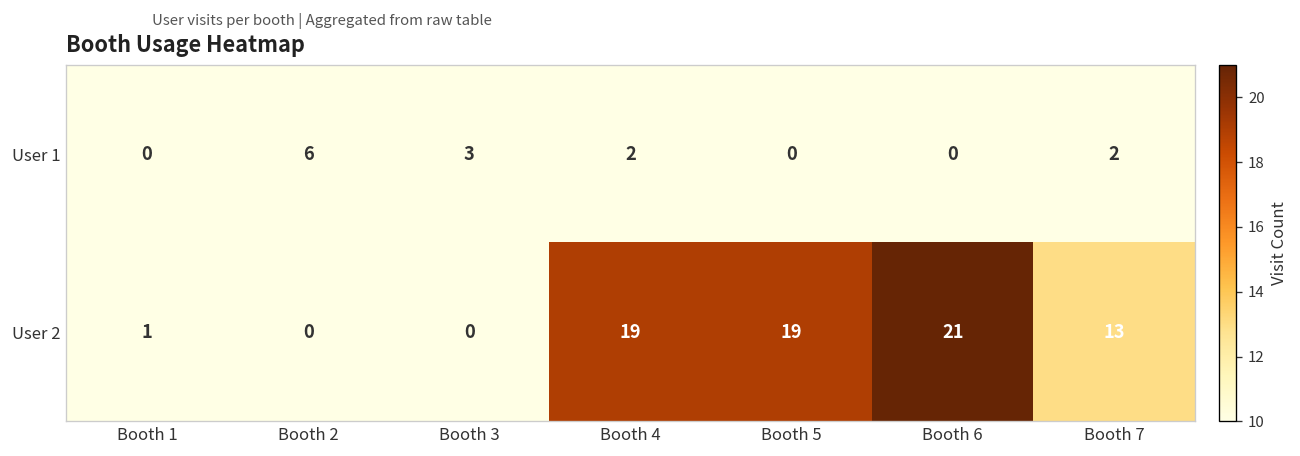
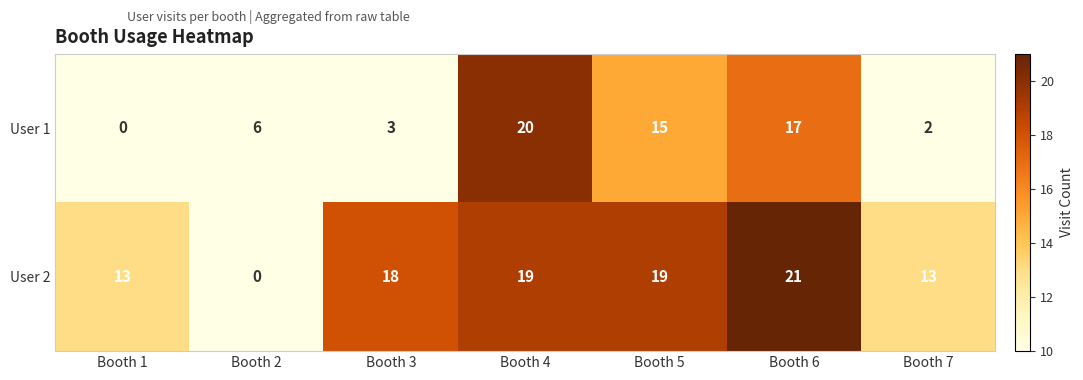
User 1, Booth 4: 2 -> 20
User 1, Booth 5: 0 -> 15
User 1, Booth 6: 0 -> 17
User 2, Booth 1: 1 -> 13
User 2, Booth 3: 0 -> 18
